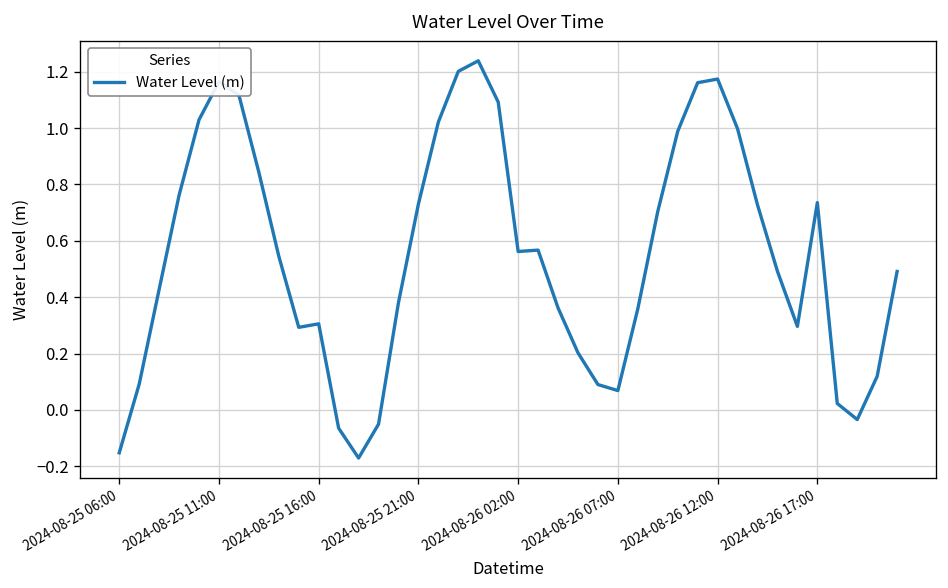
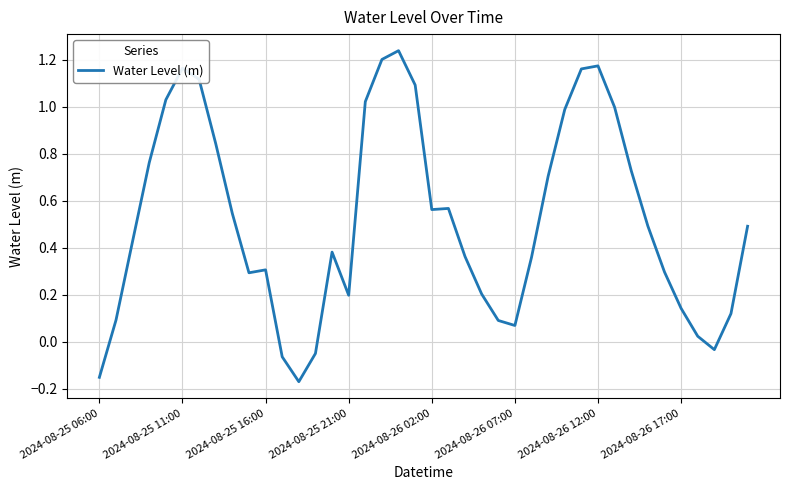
2024-08-25 21:00: 0.73 -> 0.20
2024-08-26 17:00: 0.74 -> 0.14
